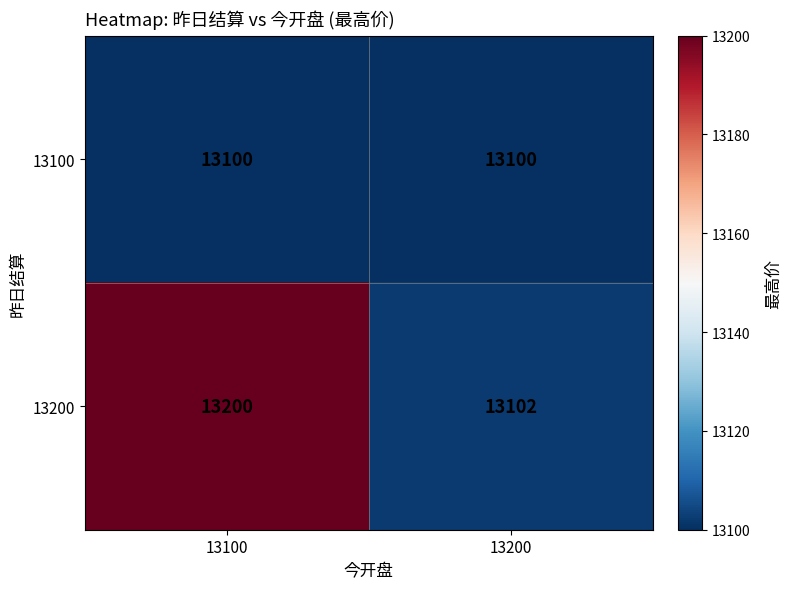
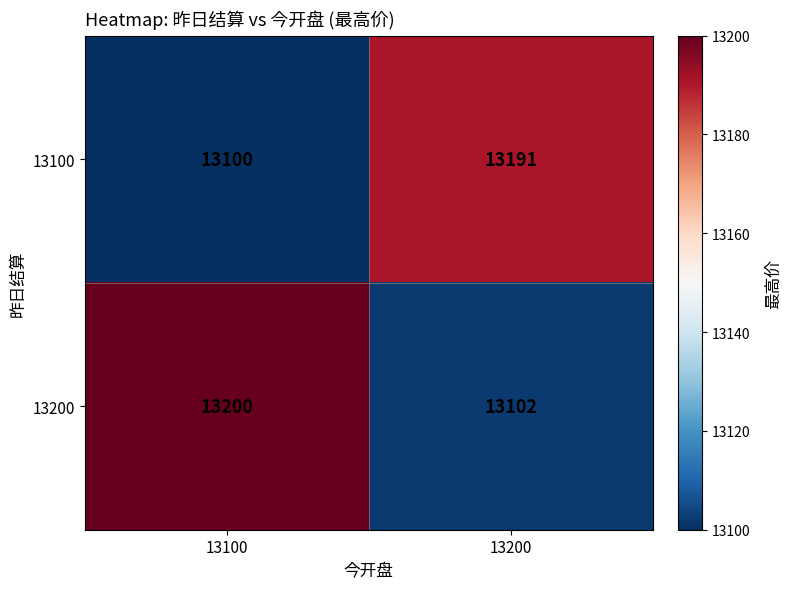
13100, 13200: 13100 -> 13191
